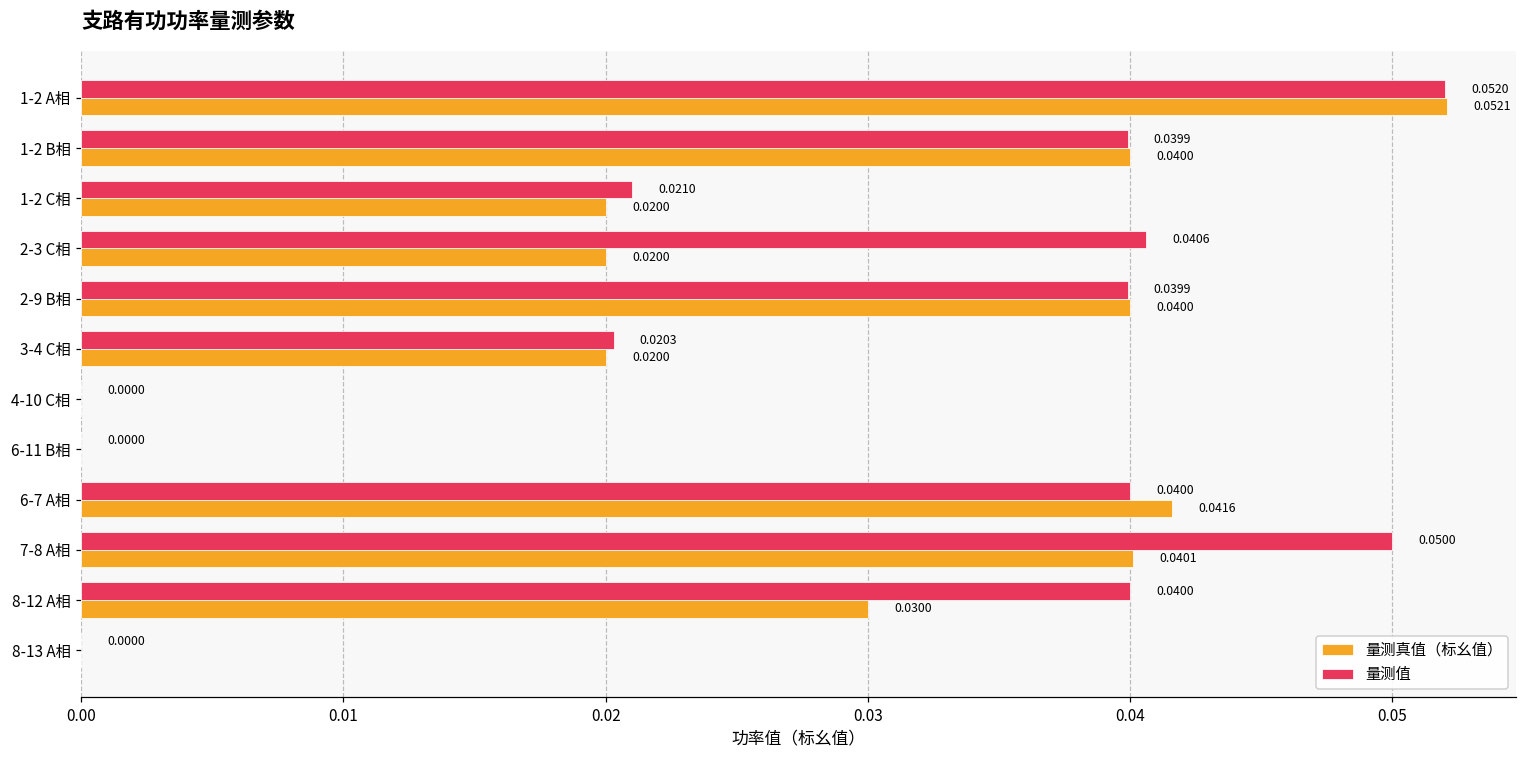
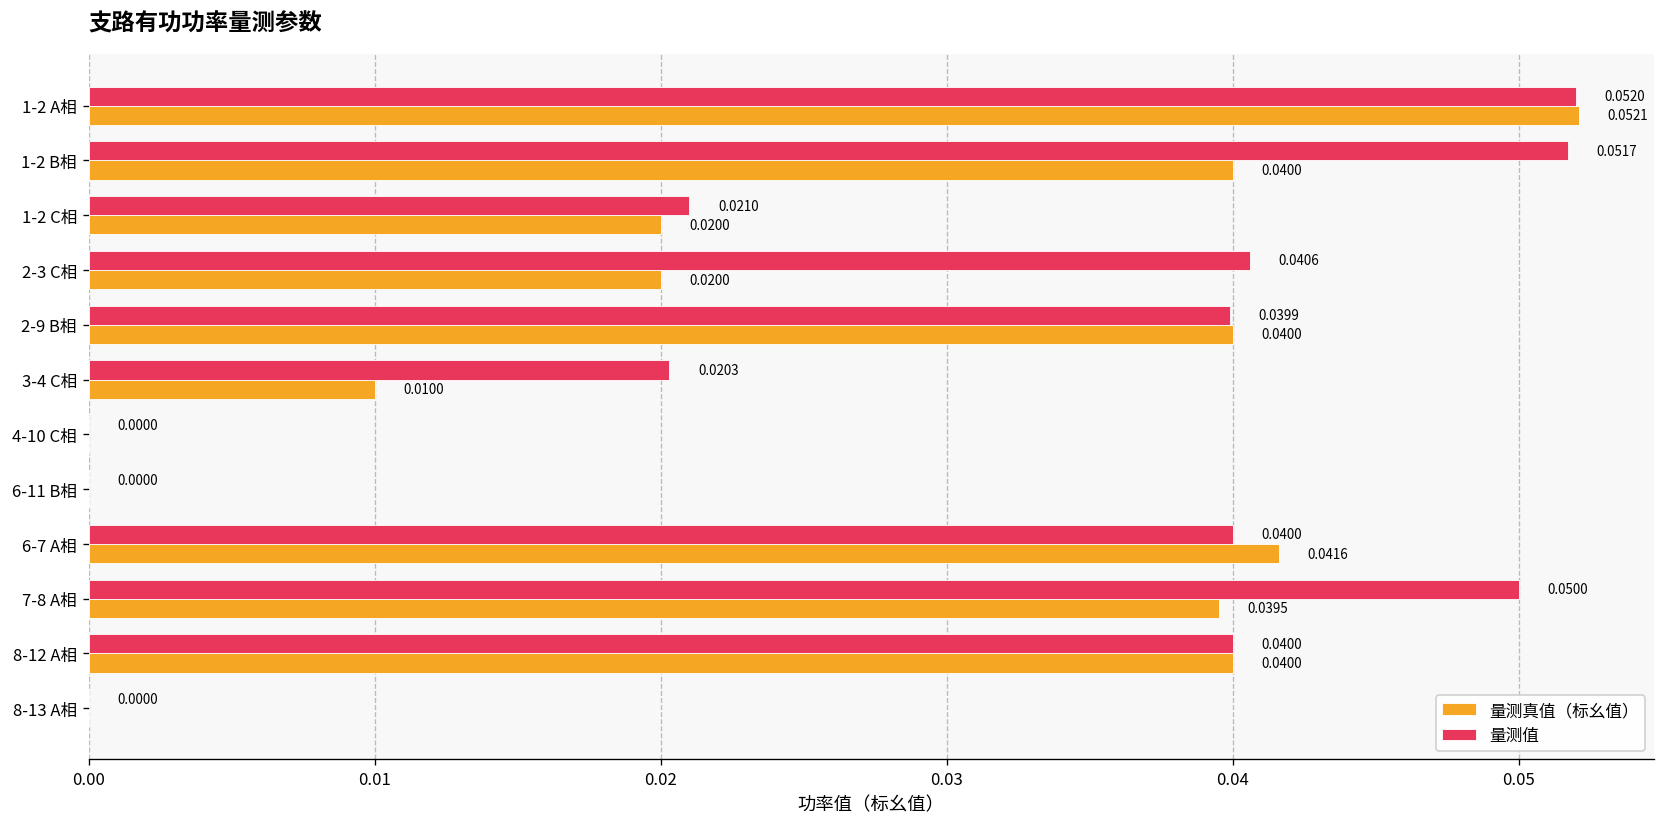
量测值, 1-2 B相: 0.0399 -> 0.0517
量测真值（标幺值）, 3-4 C相: 0.0200 -> 0.0100
量测真值（标幺值）, 7-8 A相: 0.0401 -> 0.0395
量测真值（标幺值）, 8-12 A相: 0.0300 -> 0.0400
